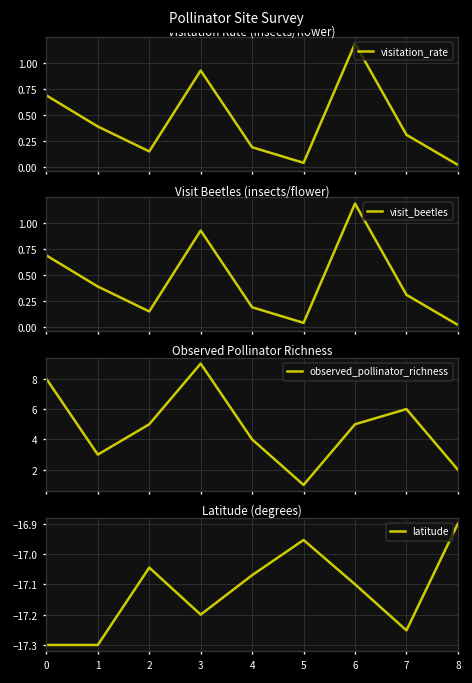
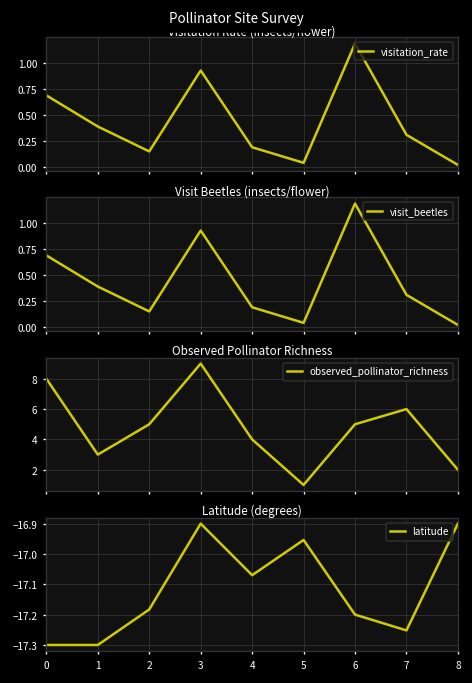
Latitude (degrees), 2: -17.05 -> -17.18
Latitude (degrees), 3: -17.2 -> -16.9
Latitude (degrees), 6: -17.1 -> -17.2
